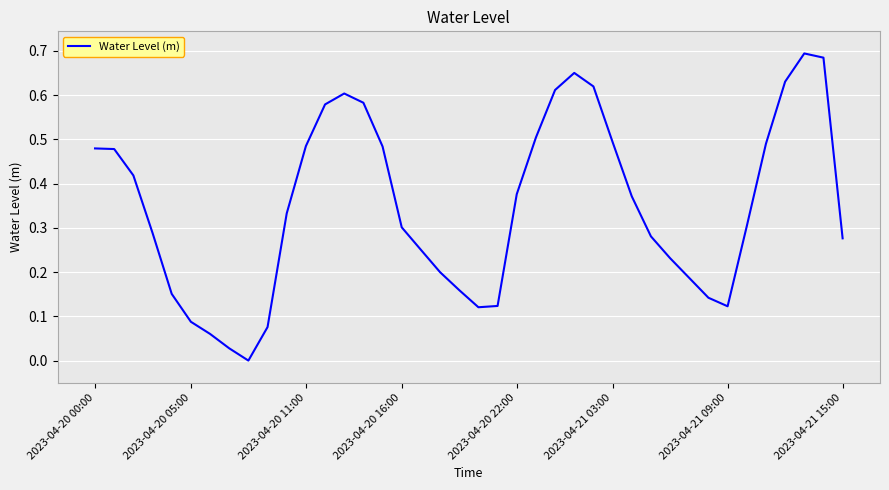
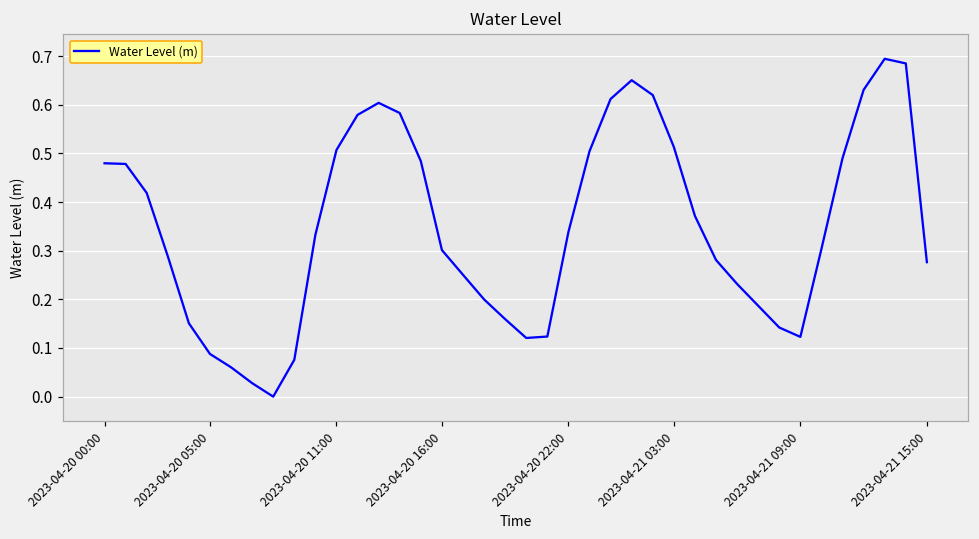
2023-04-20 11:00: 0.48 -> 0.51
2023-04-20 22:00: 0.38 -> 0.34
2023-04-21 03:00: 0.49 -> 0.51
